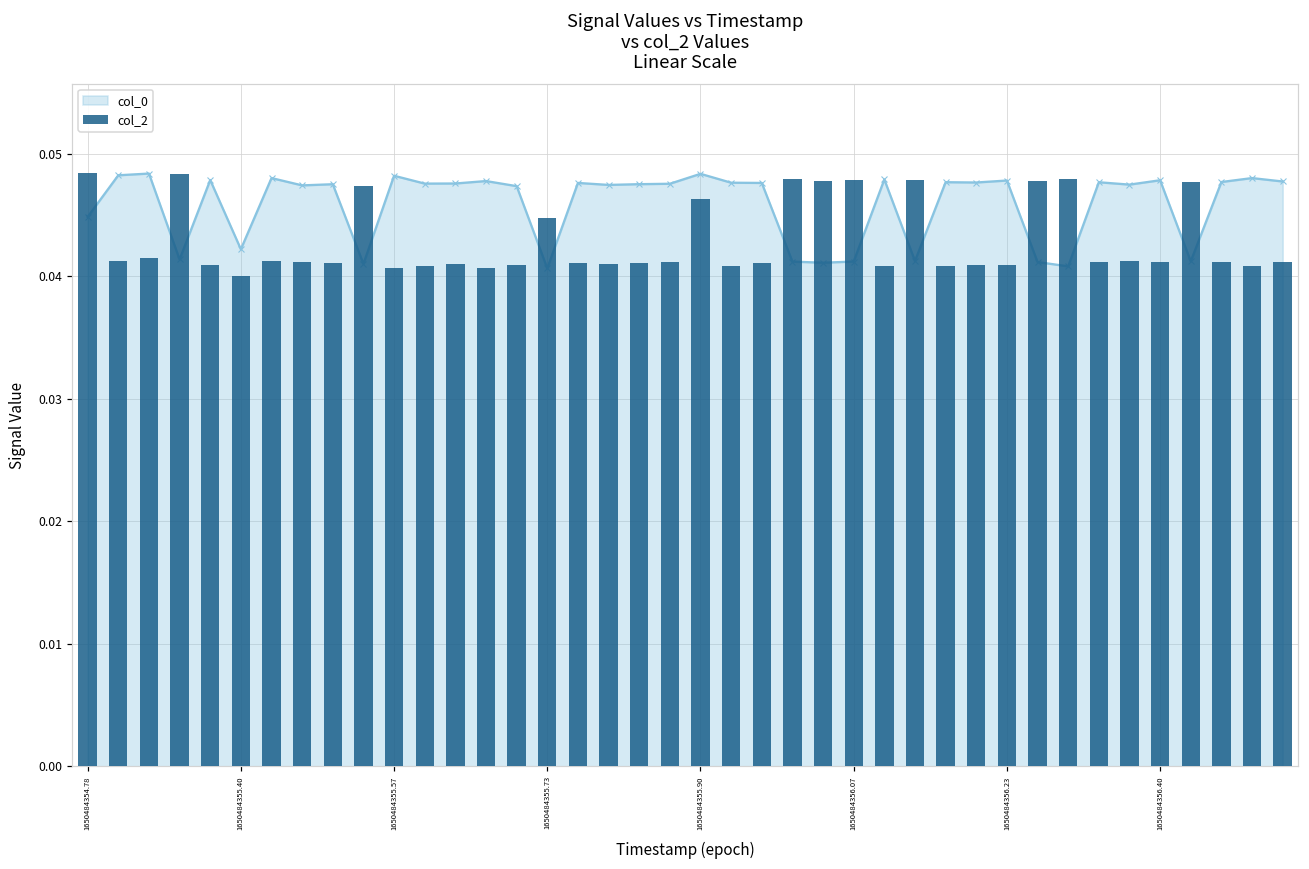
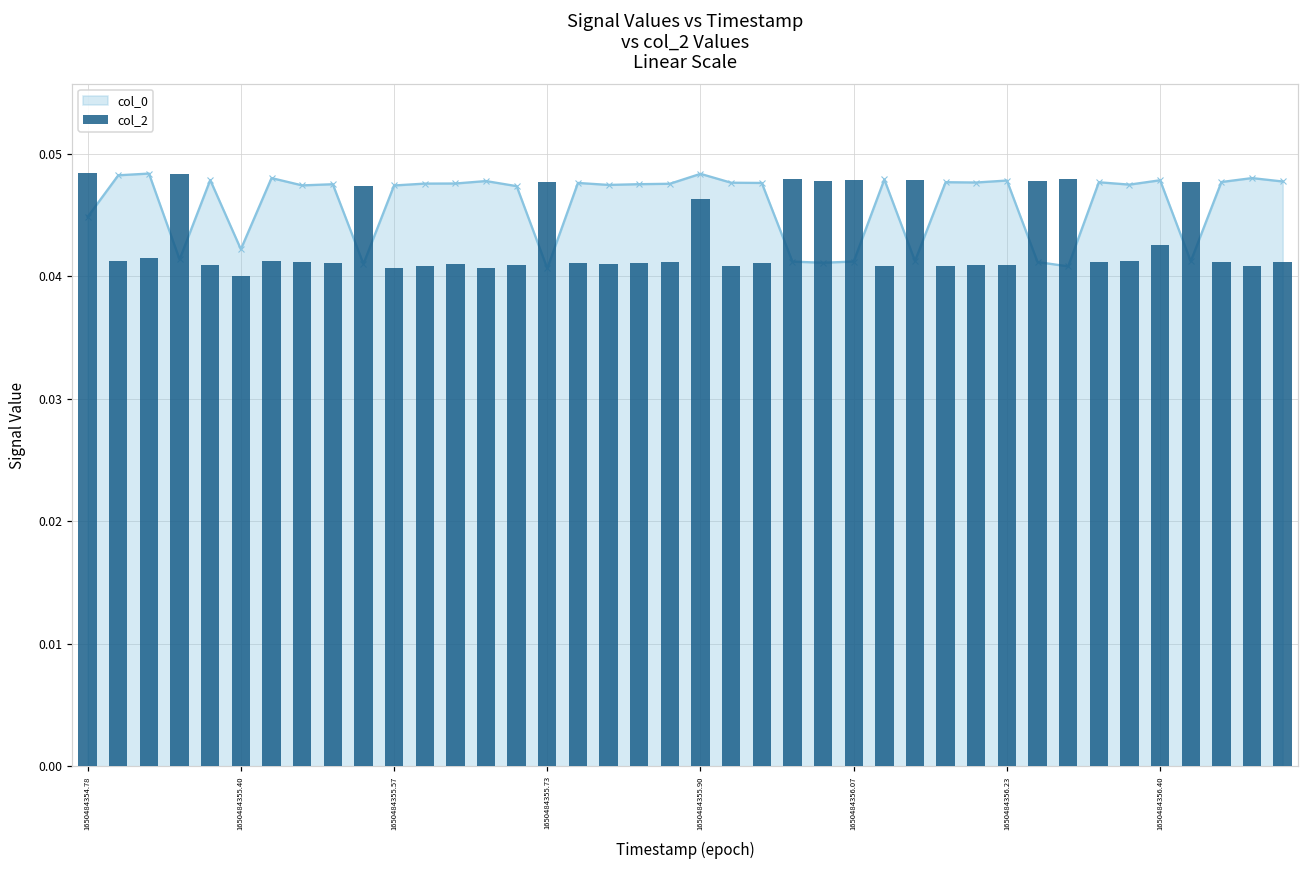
col_0, 1650484355.57: 0.0482 -> 0.0474
col_2, 1650484355.73: 0.0447 -> 0.0477
col_2, 1650484356.40: 0.0411 -> 0.0425
